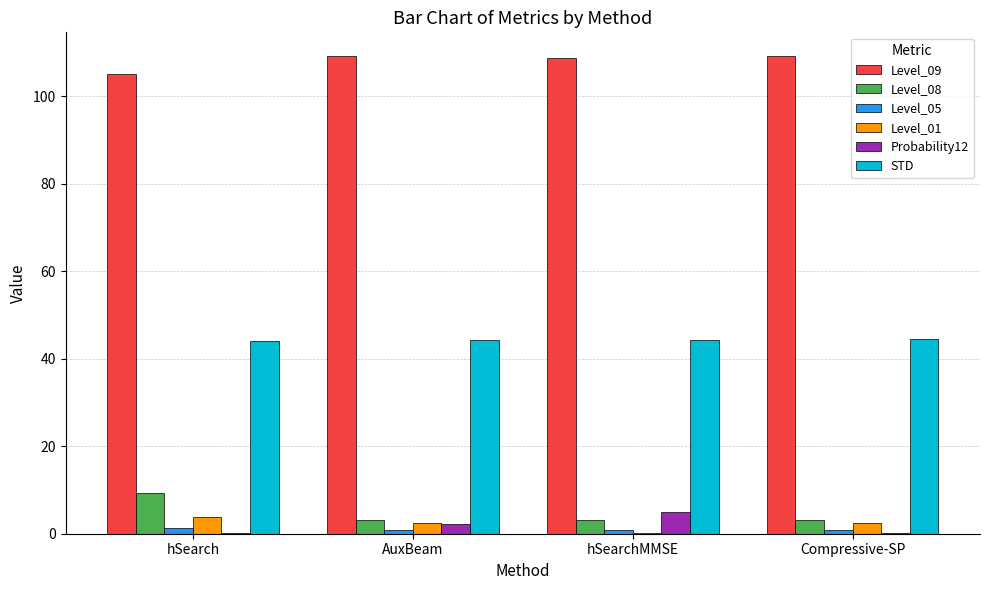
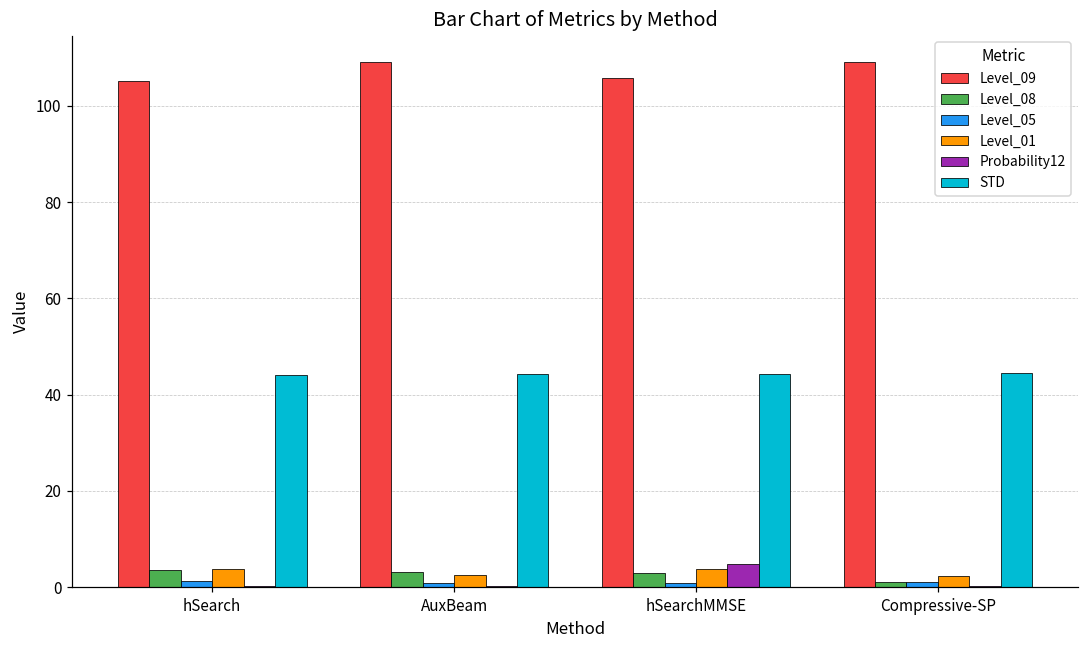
Level_08, hSearch: 9 -> 4
Probability12, AuxBeam: 2 -> 0
Level_09, hSearchMMSE: 109 -> 106
Level_01, hSearchMMSE: 0 -> 4
Level_08, Compressive-SP: 3 -> 1
